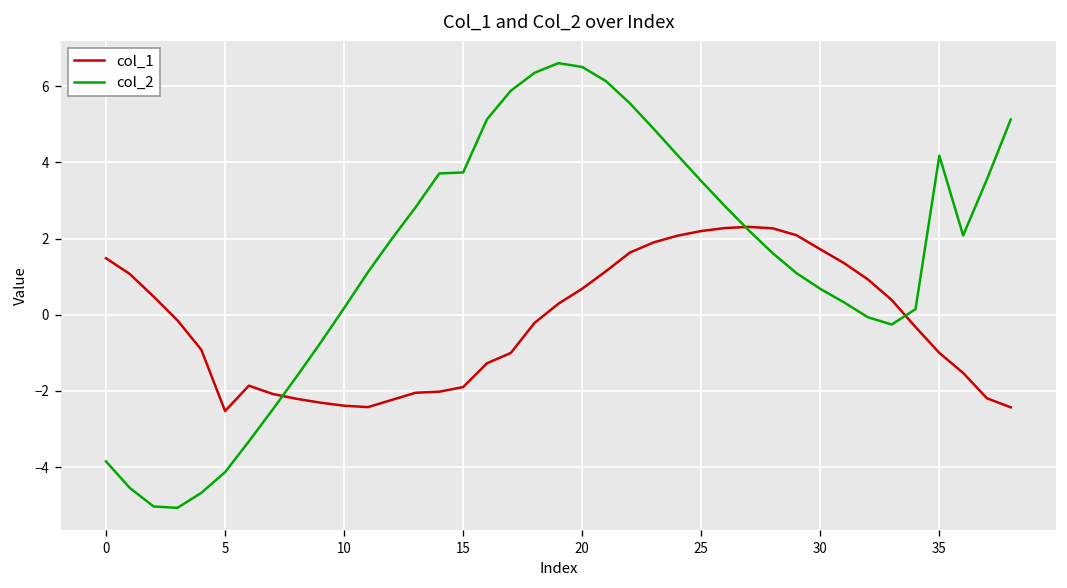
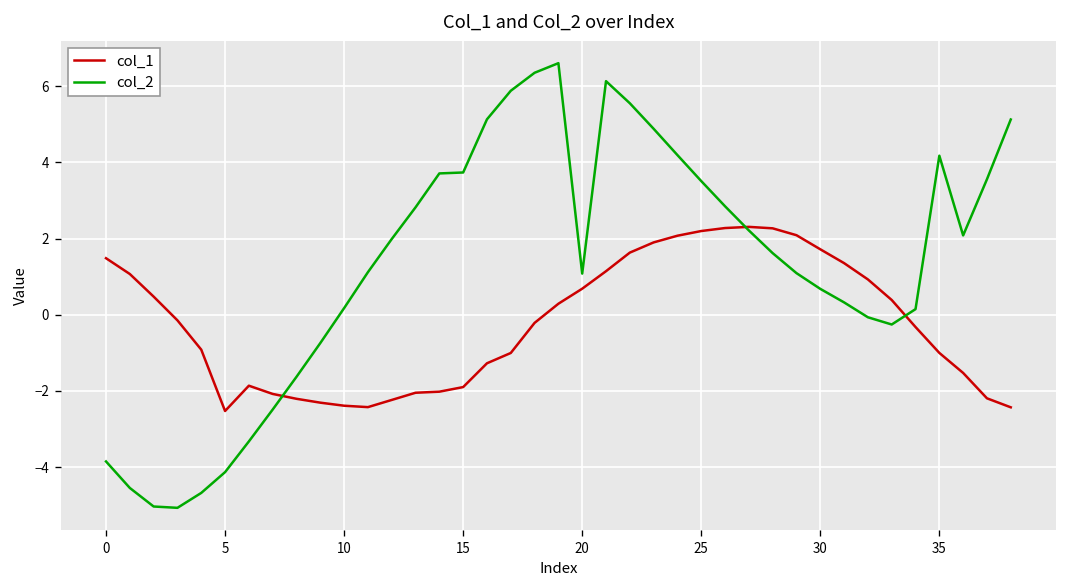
col_2, 20: 6.5 -> 1.1
